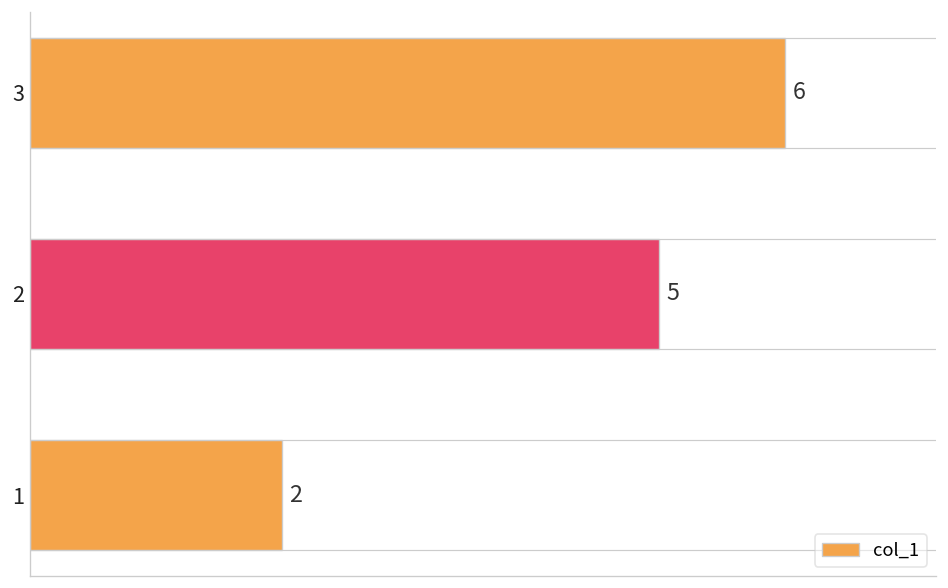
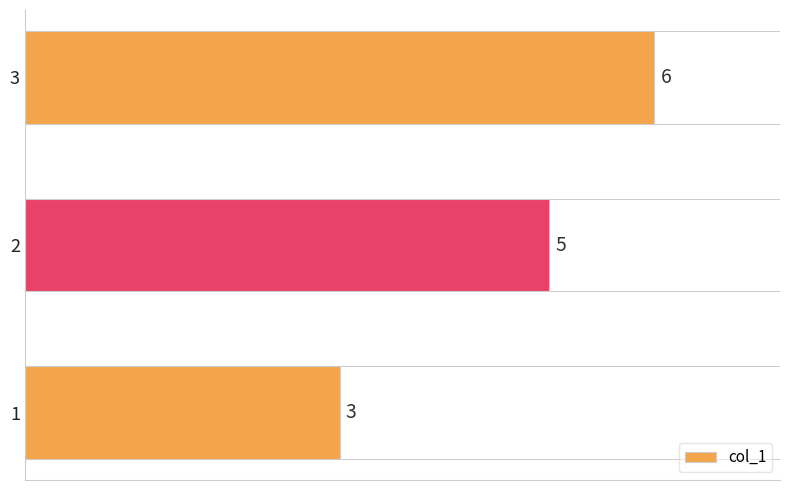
1: 2 -> 3
